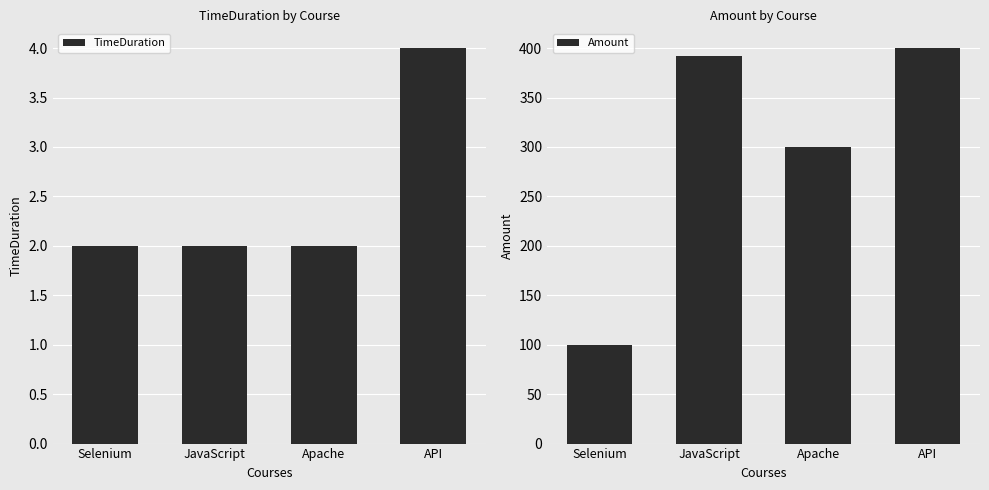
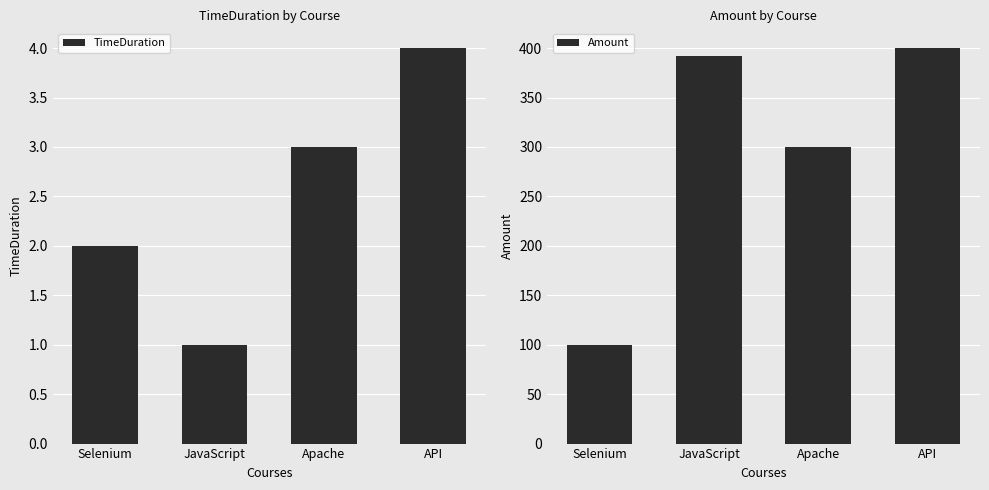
TimeDuration by Course, JavaScript: 2 -> 1
TimeDuration by Course, Apache: 2 -> 3
